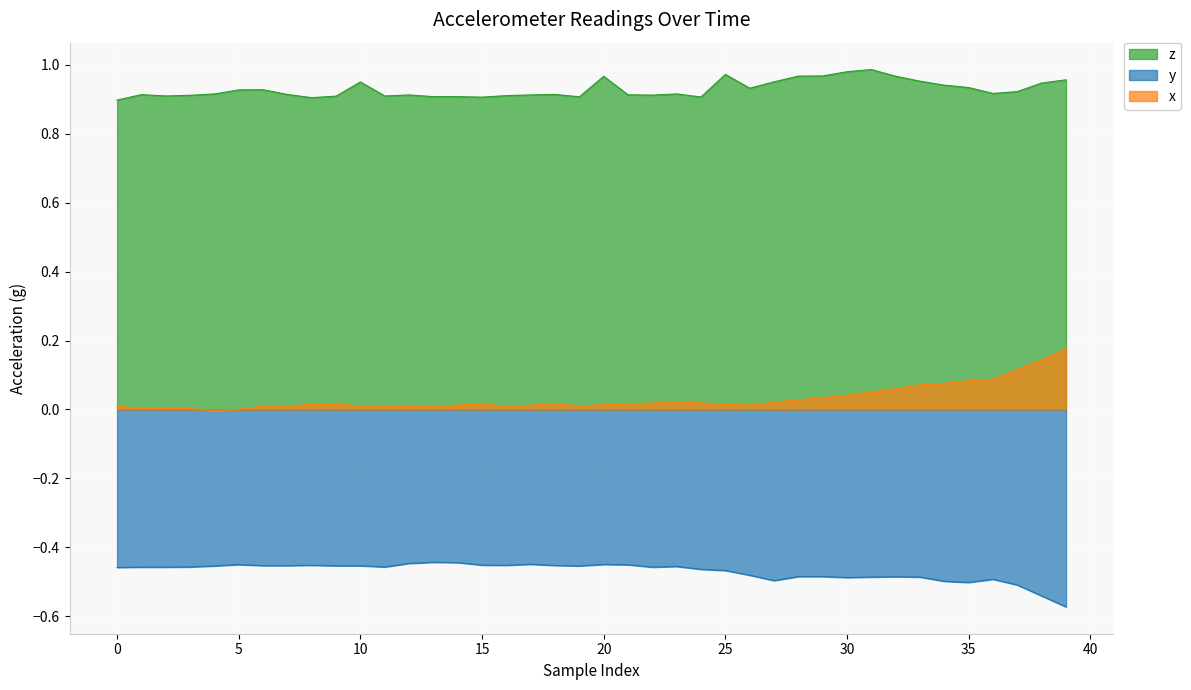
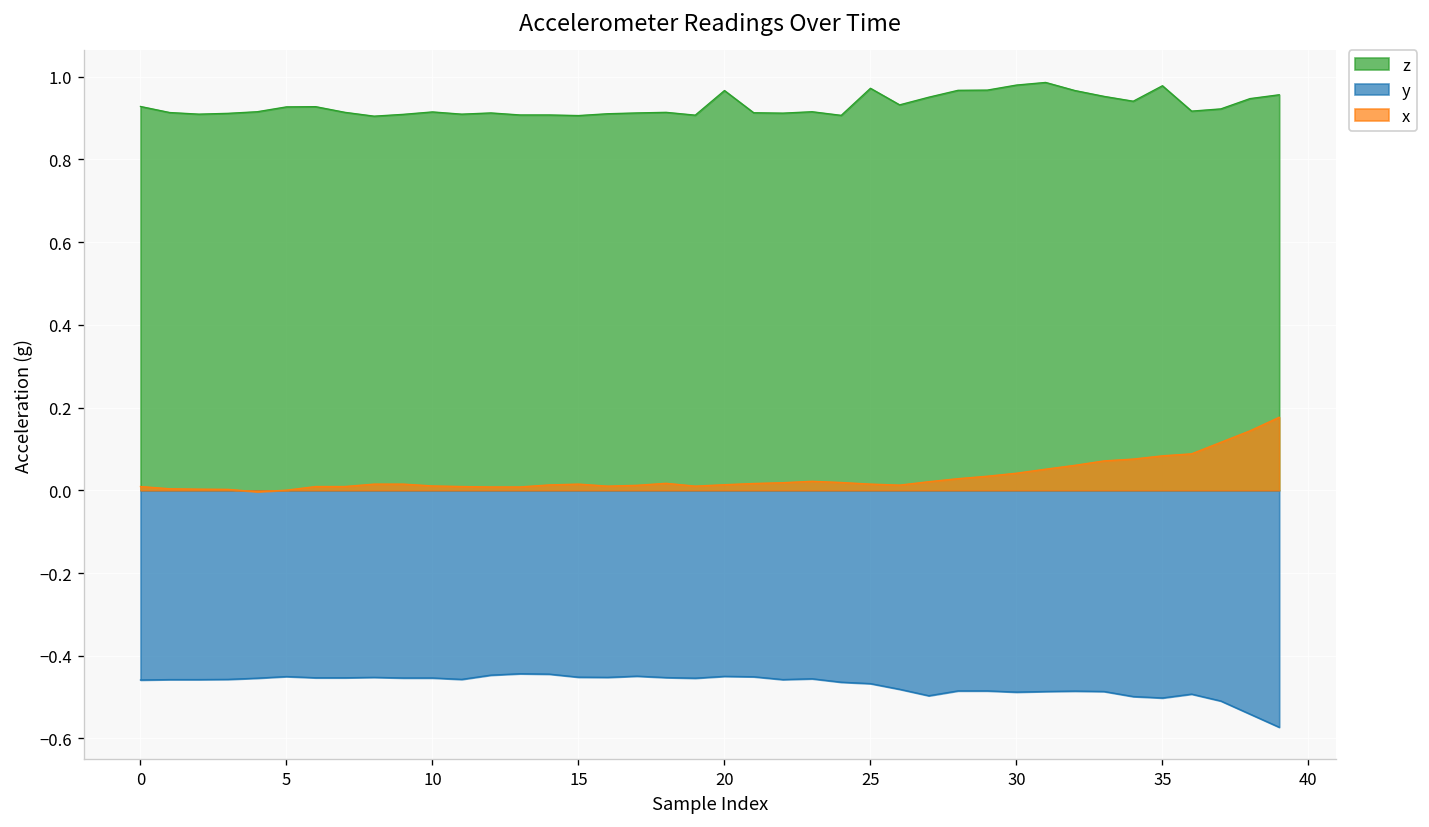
z, 0: 0.90 -> 0.93
z, 10: 0.95 -> 0.92
z, 35: 0.93 -> 0.98
